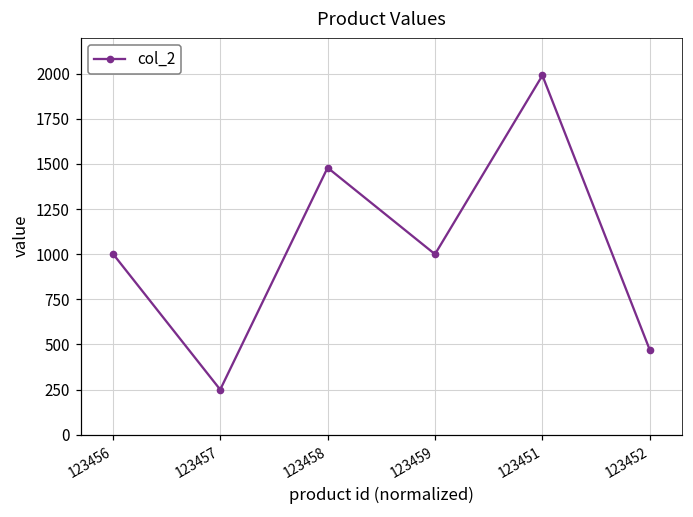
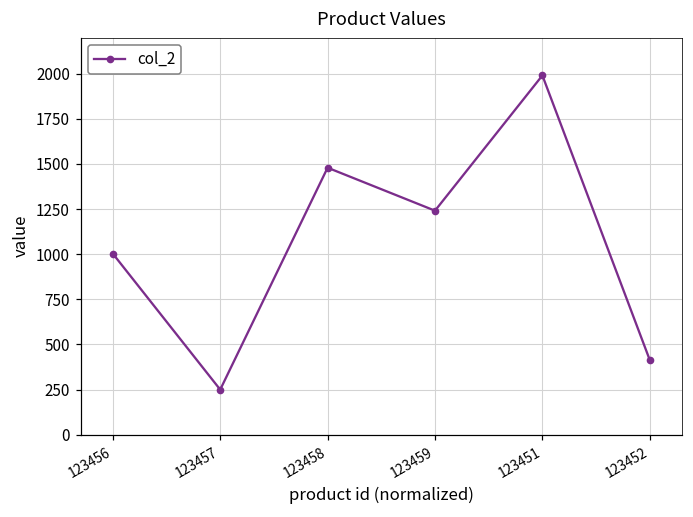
123459: 1000 -> 1240
123452: 470 -> 410
